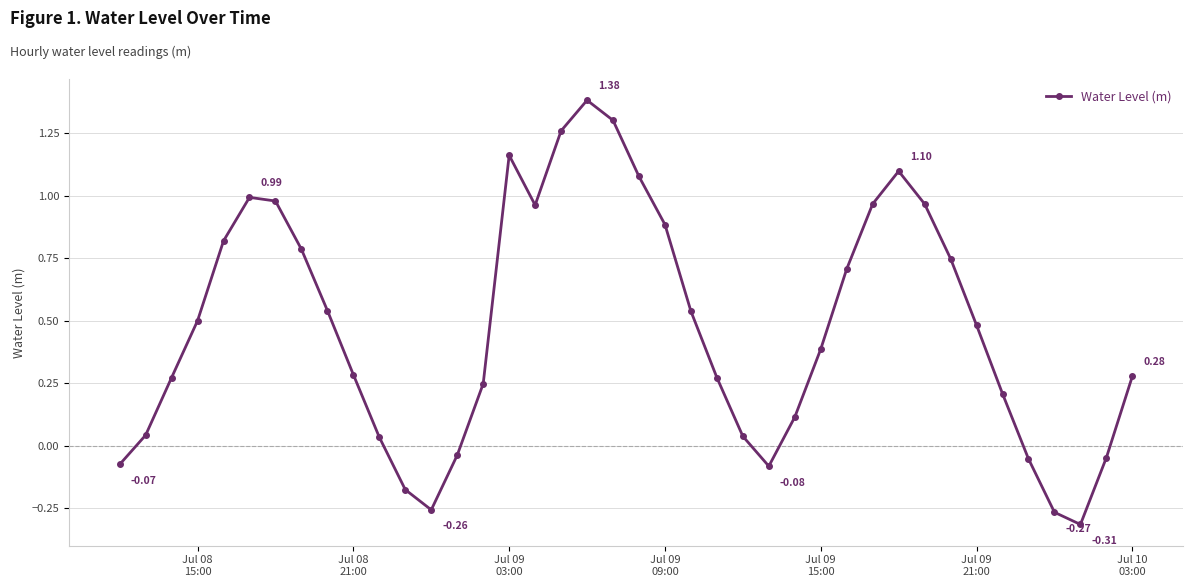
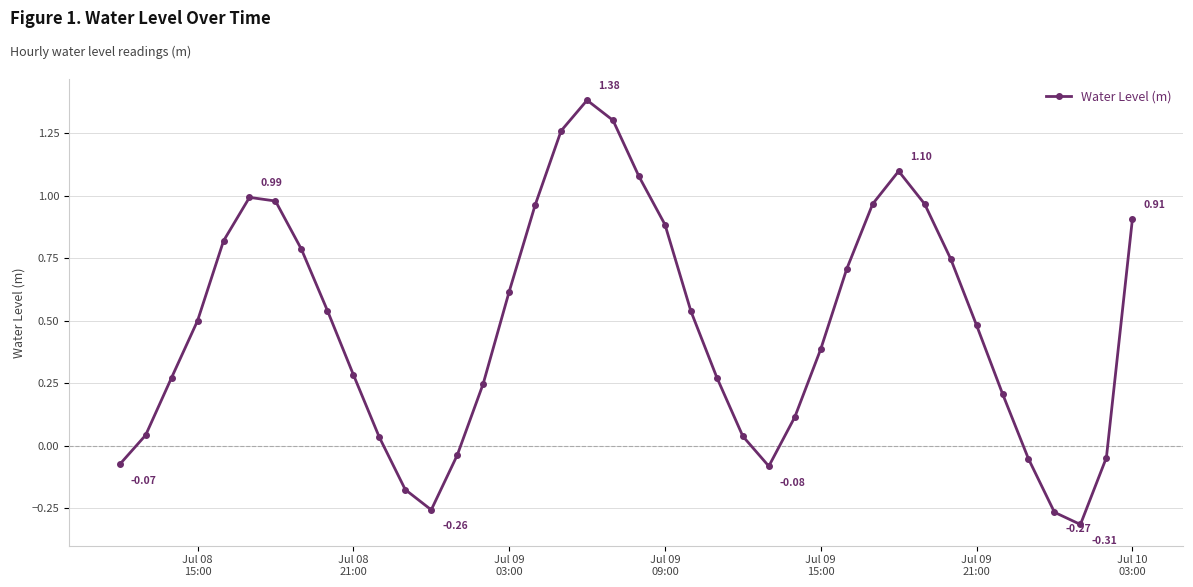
Jul 09 03:00: 1.16 -> 0.62
Jul 10 03:00: 0.28 -> 0.91
